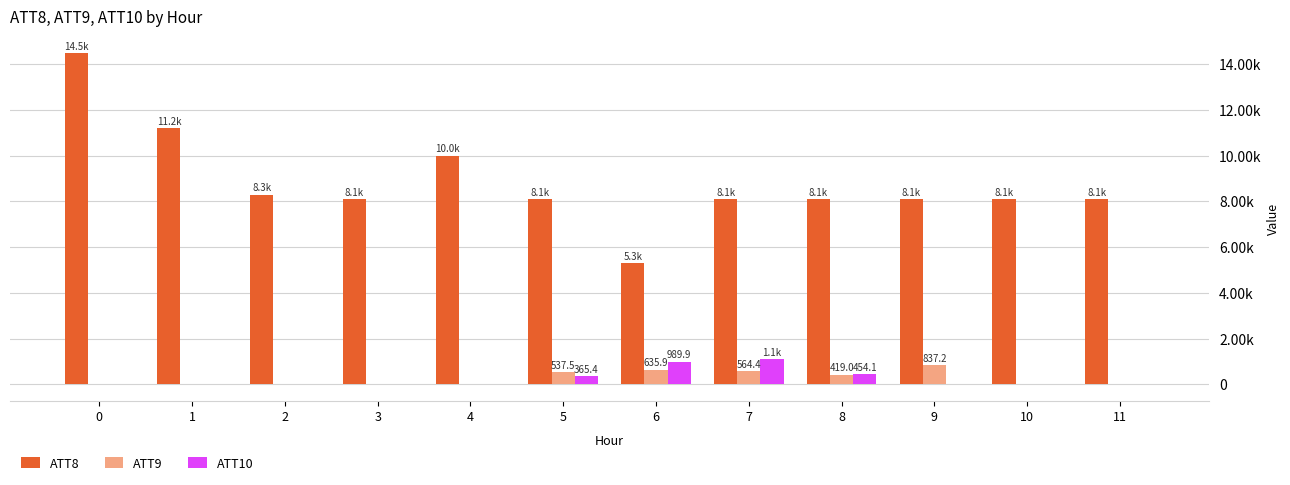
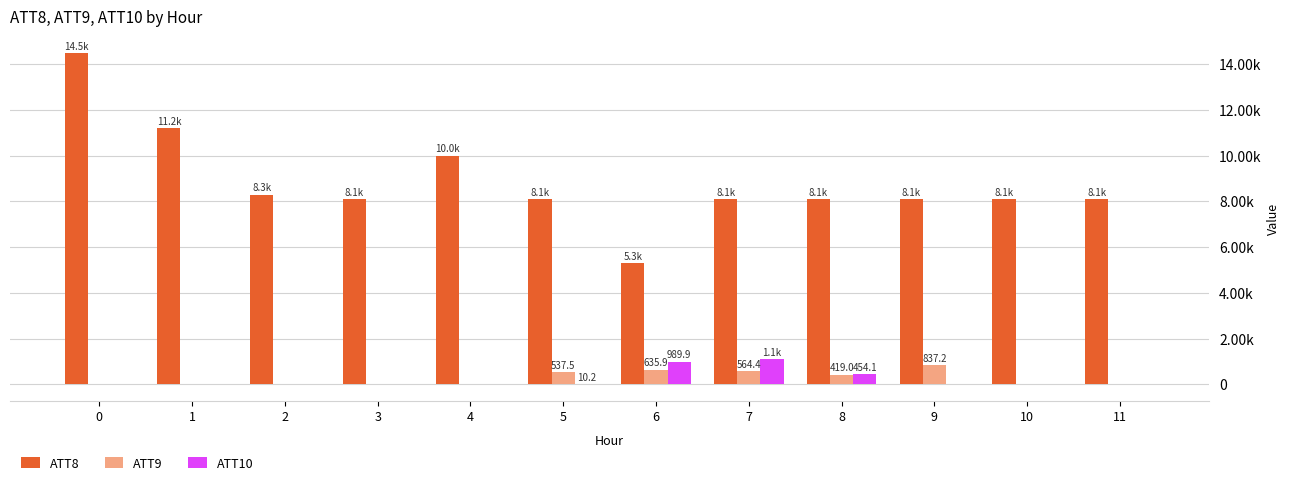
ATT10, 5: 365.4 -> 10.2
